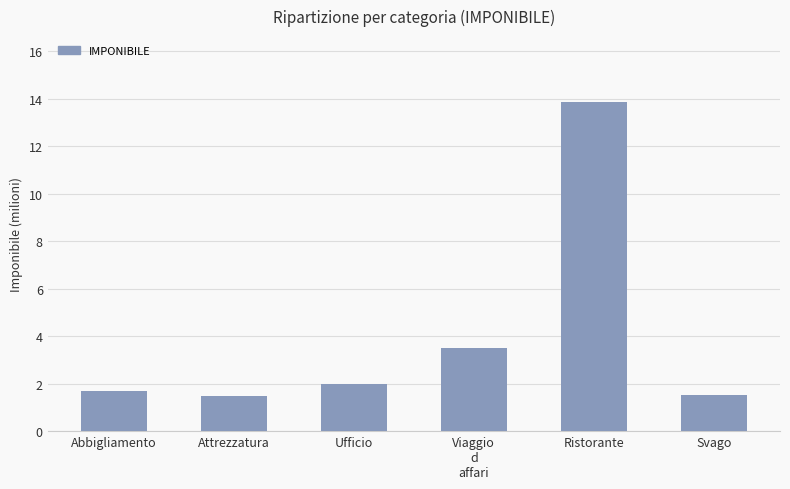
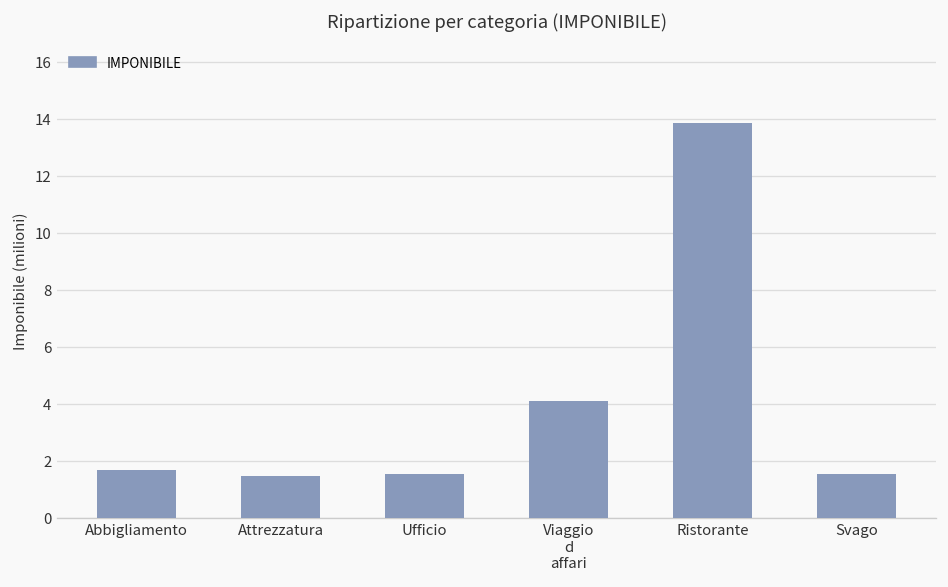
Ufficio: 2.0 -> 1.5
Viaggio d affari: 3.5 -> 4.1
